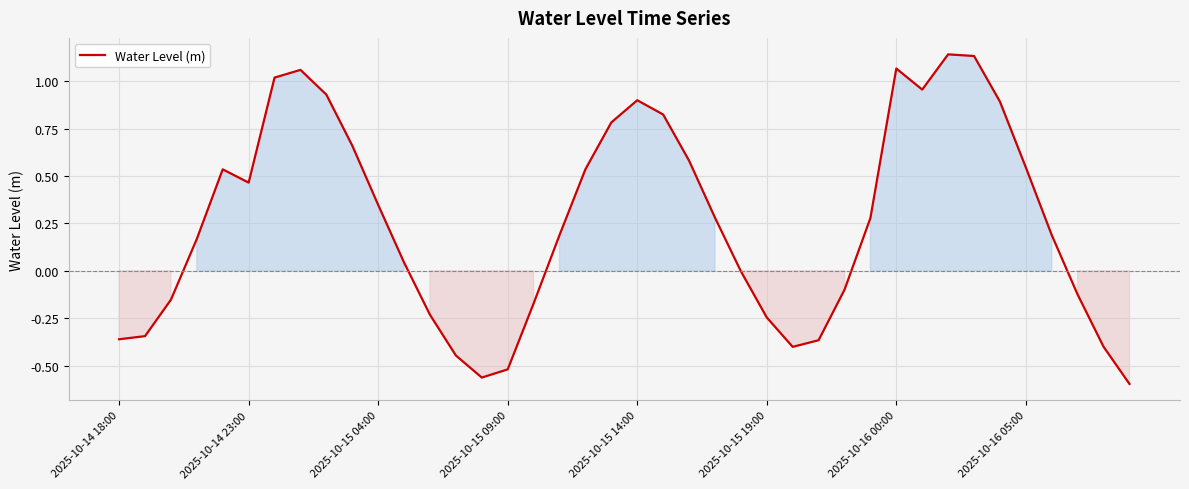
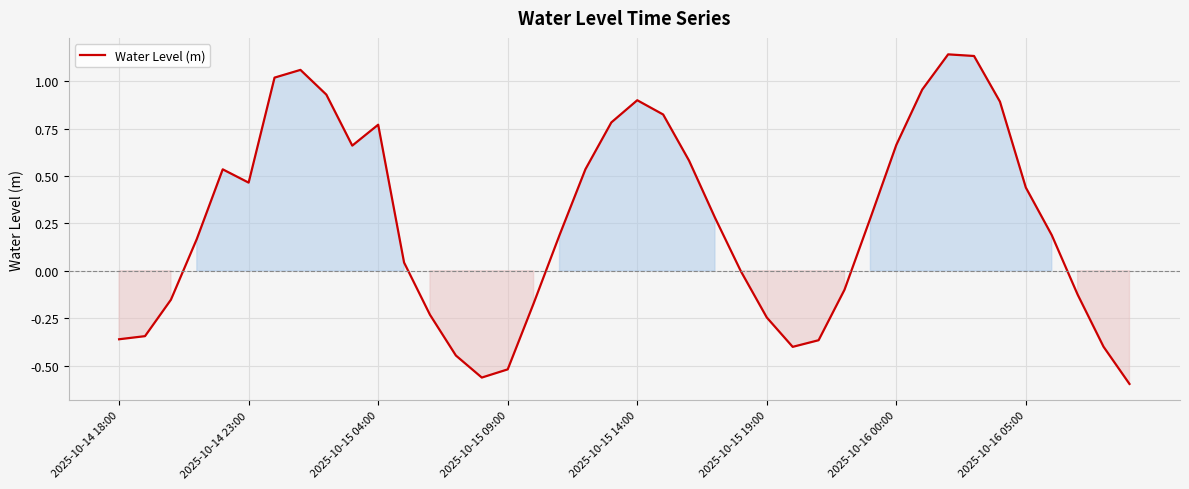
2025-10-15 04:00: 0.35 -> 0.77
2025-10-16 00:00: 1.07 -> 0.66
2025-10-16 05:00: 0.55 -> 0.44
